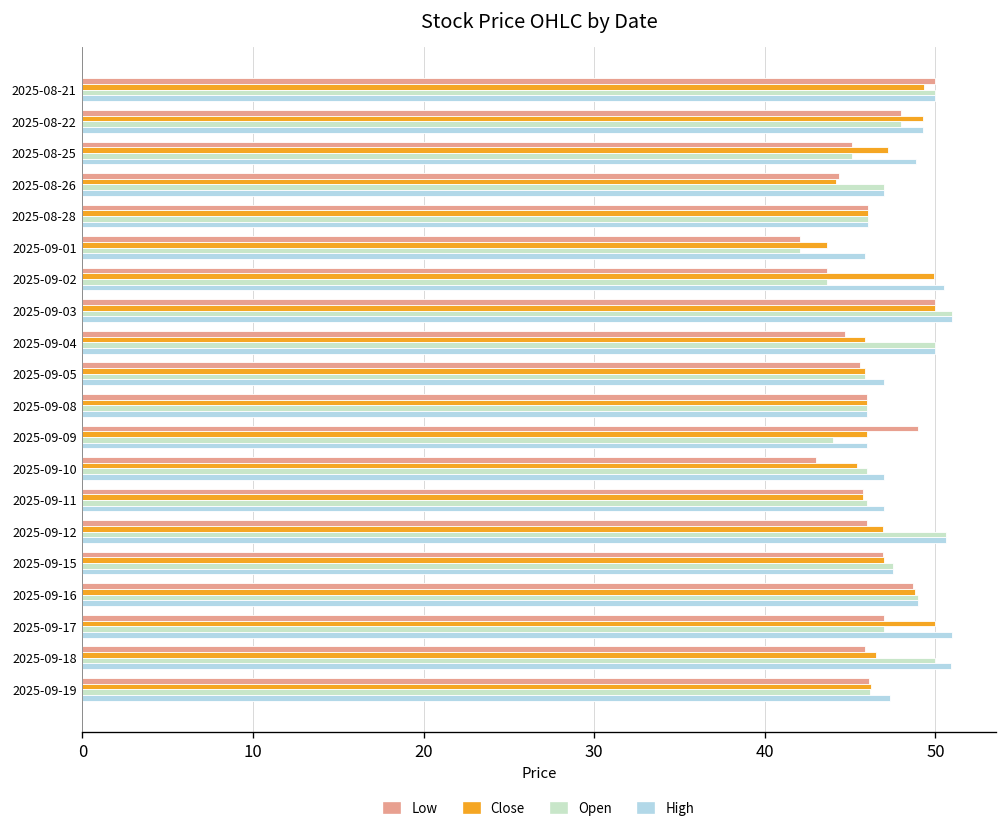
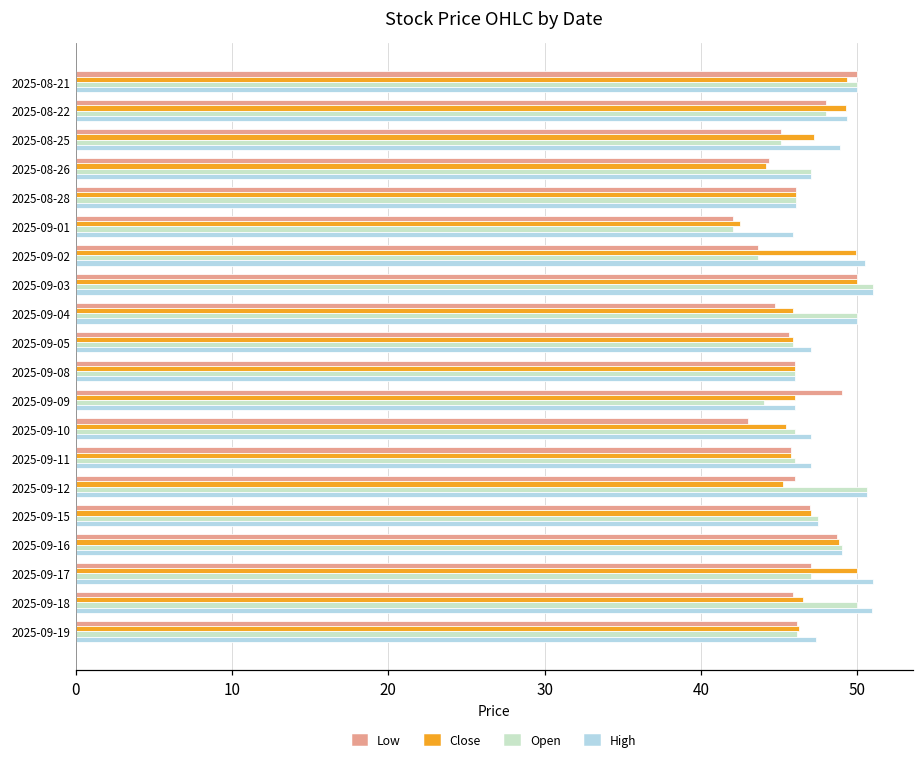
Close, 2025-09-01: 43.7 -> 42.5
Close, 2025-09-12: 46.9 -> 45.2
